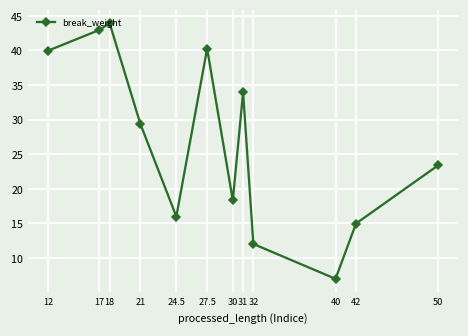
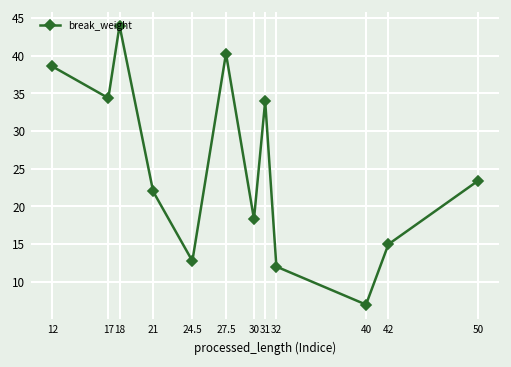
12: 40 -> 39
17: 43 -> 34
21: 29 -> 22
24.5: 16 -> 13
